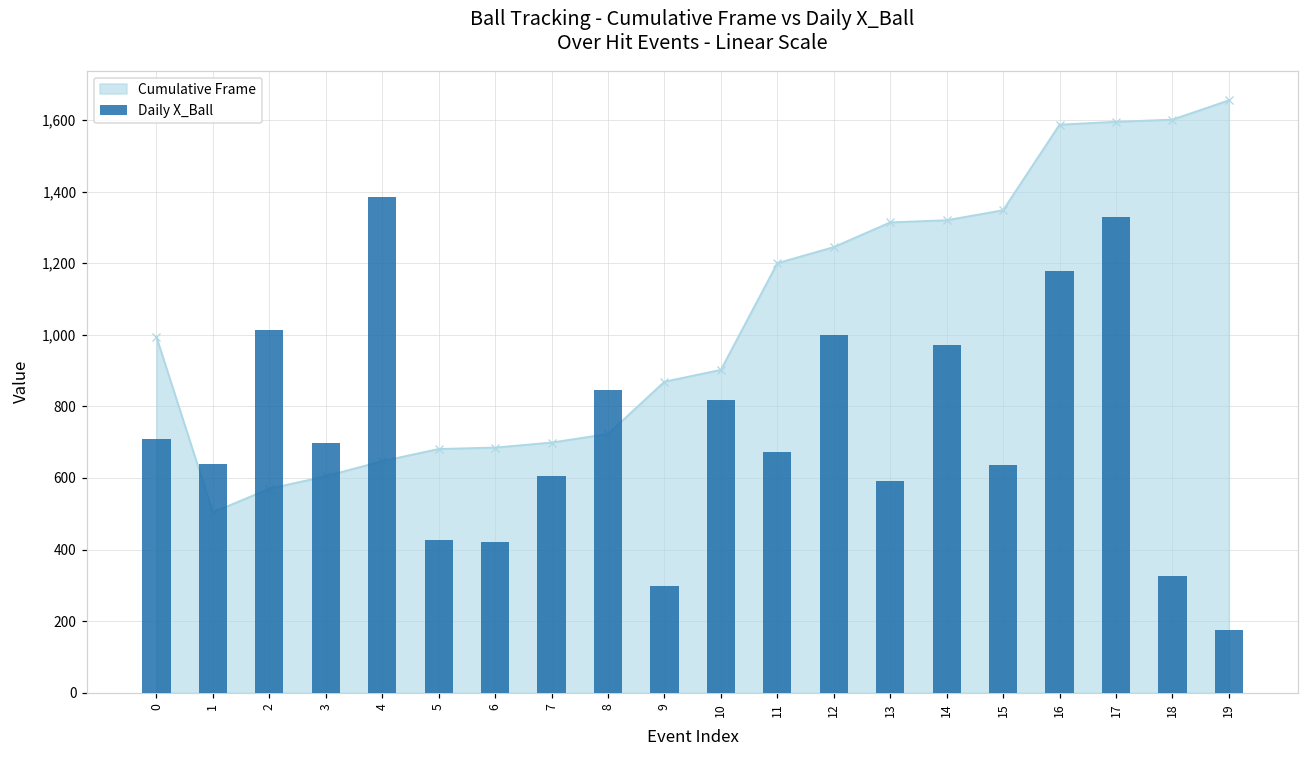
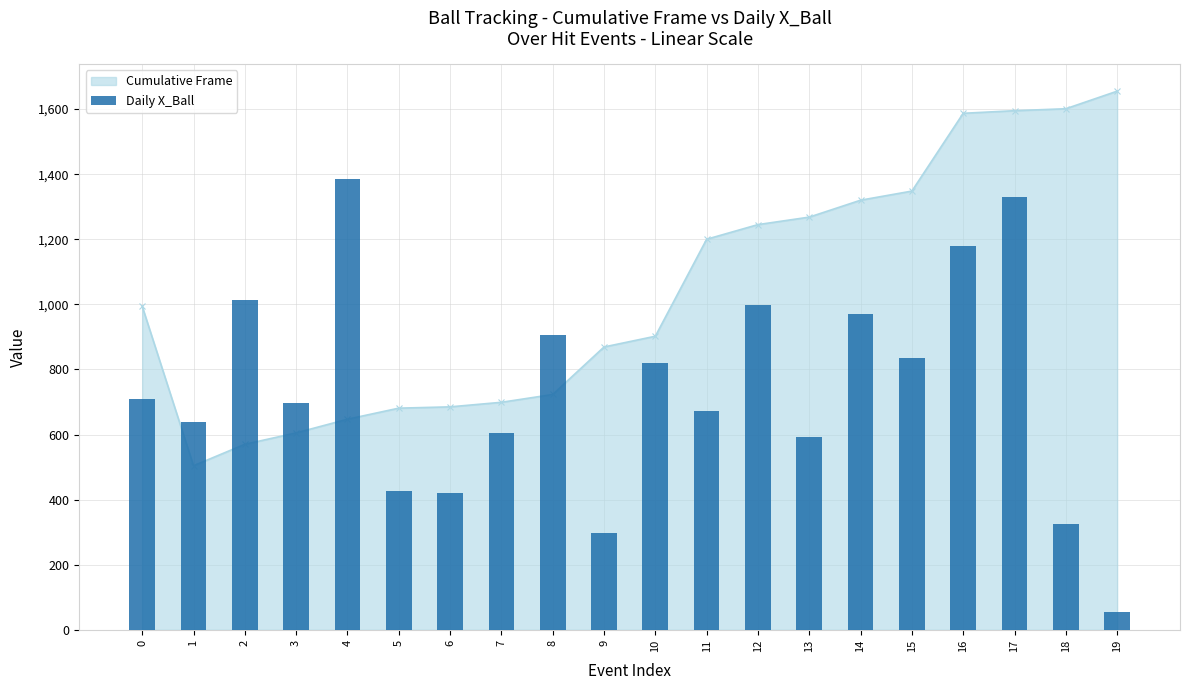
Daily X_Ball, 8: 850 -> 910
Cumulative Frame, 13: 1,310 -> 1,270
Daily X_Ball, 15: 640 -> 840
Daily X_Ball, 19: 170 -> 60
